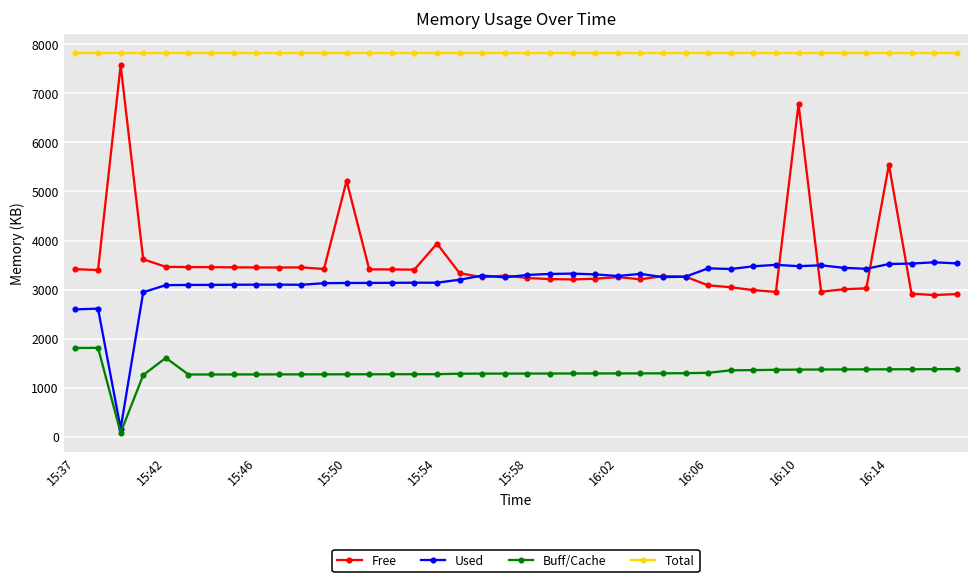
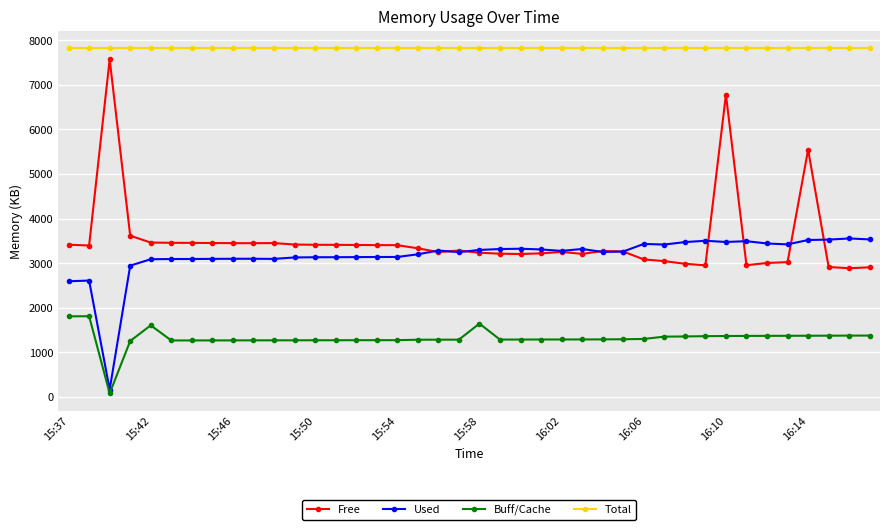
Free, 15:50: 5200 -> 3400
Free, 15:54: 3900 -> 3400
Buff/Cache, 15:58: 1300 -> 1600
